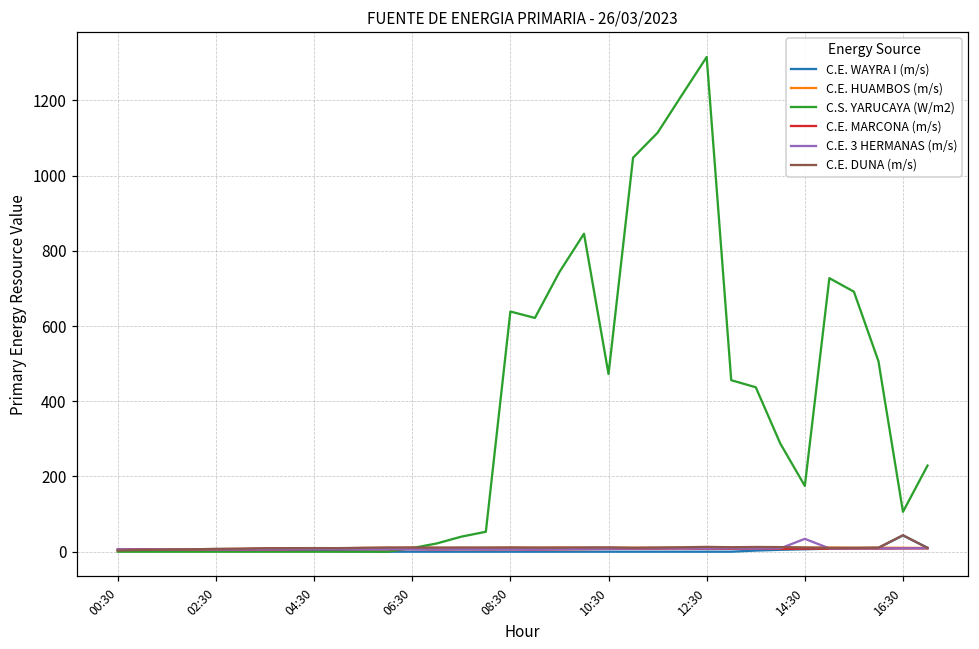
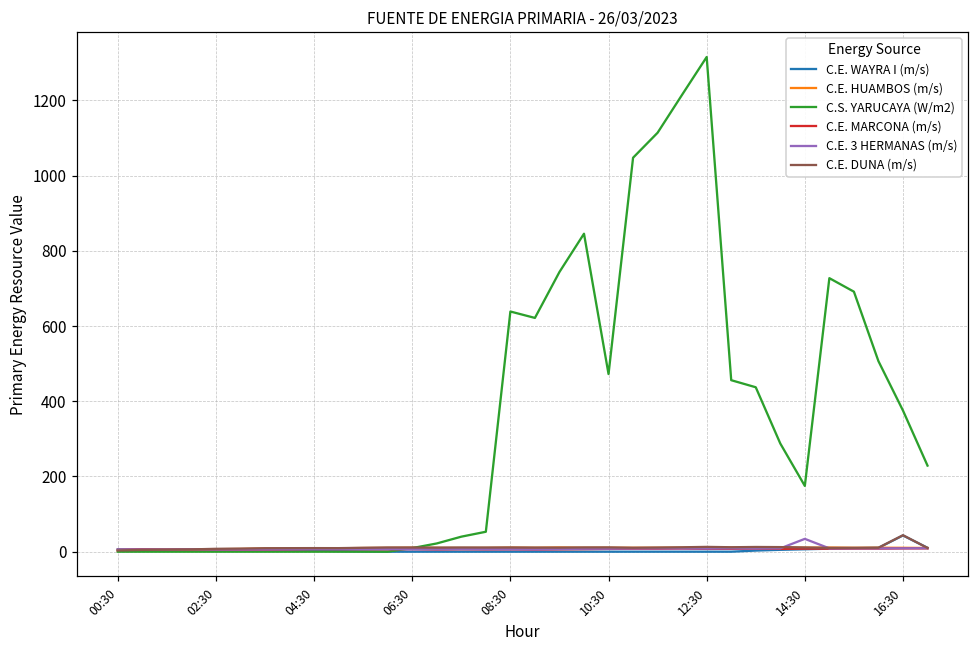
C.S. YARUCAYA (W/m2), 16:30: 110 -> 380
